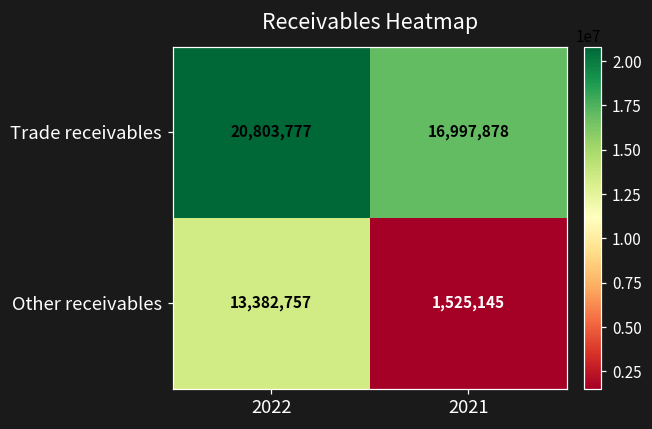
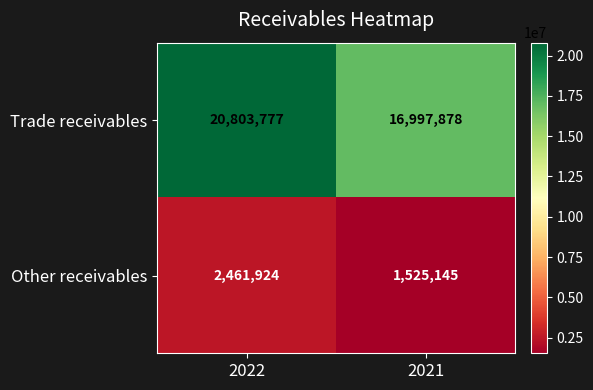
Other receivables, 2022: 13,382,757 -> 2,461,924
